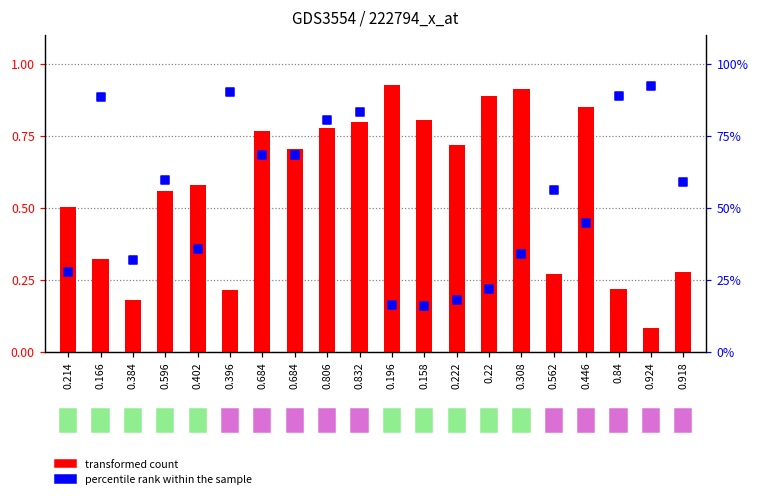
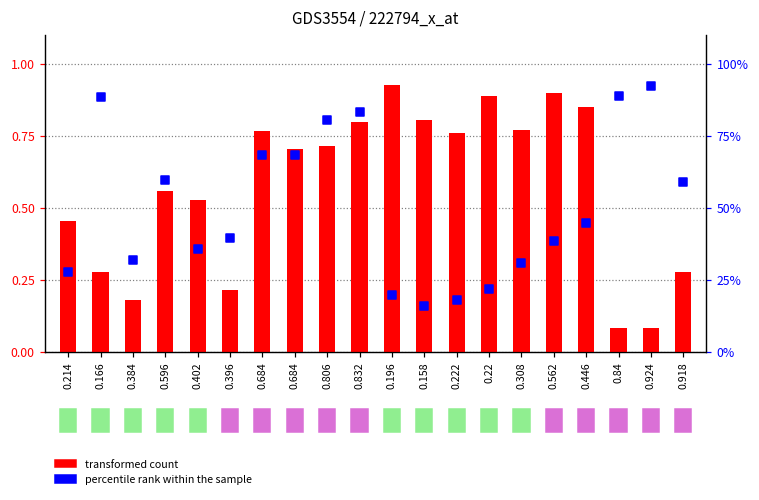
transformed count, 0.214: 0.50 -> 0.46
transformed count, 0.166: 0.32 -> 0.28
transformed count, 0.402: 0.58 -> 0.53
transformed count, 0.806: 0.78 -> 0.71
transformed count, 0.222: 0.72 -> 0.76
transformed count, 0.308: 0.91 -> 0.77
transformed count, 0.562: 0.27 -> 0.90
transformed count, 0.84: 0.22 -> 0.08
percentile rank within the sample, 0.396: 90% -> 40%
percentile rank within the sample, 0.196: 16% -> 20%
percentile rank within the sample, 0.308: 34% -> 31%
percentile rank within the sample, 0.562: 56% -> 39%
